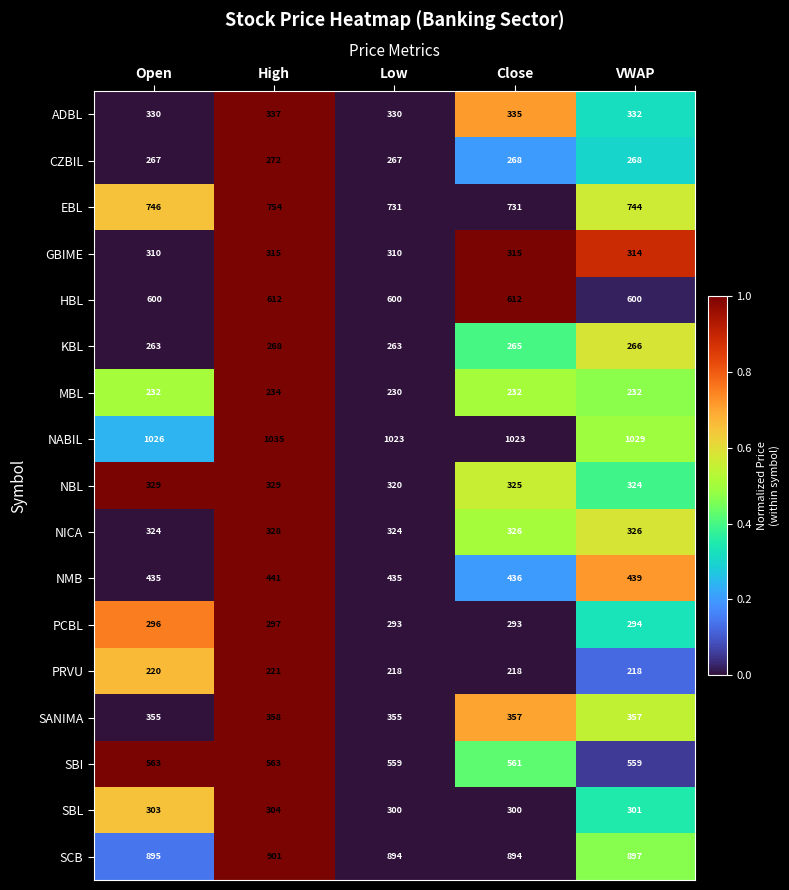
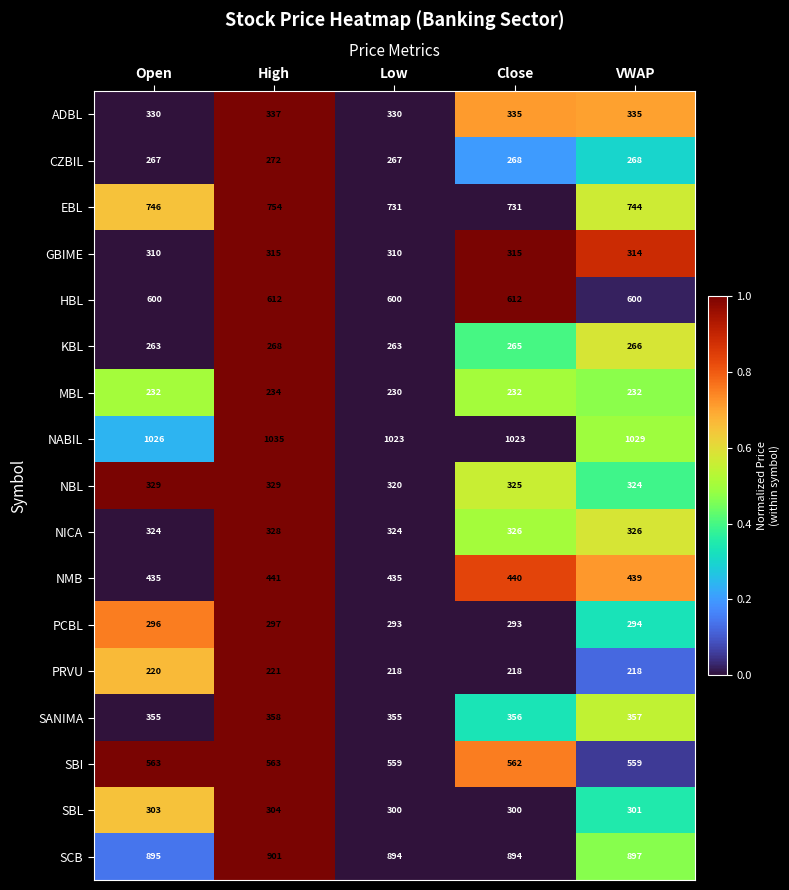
ADBL, VWAP: 332 -> 335
NMB, Close: 436 -> 440
SANIMA, Close: 357 -> 356
SBI, Close: 561 -> 562
